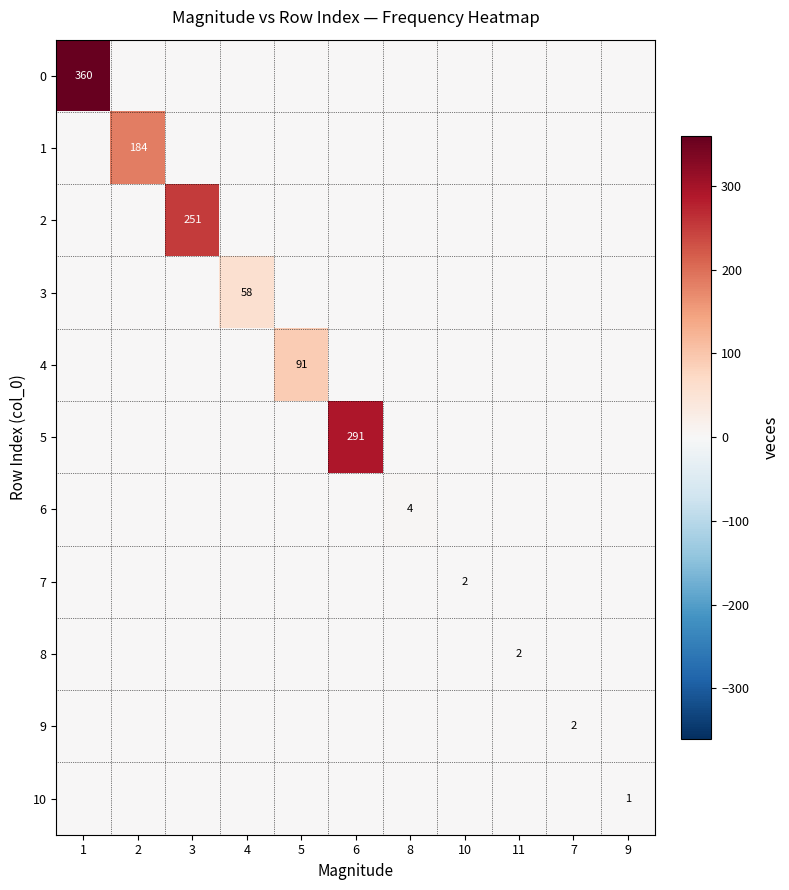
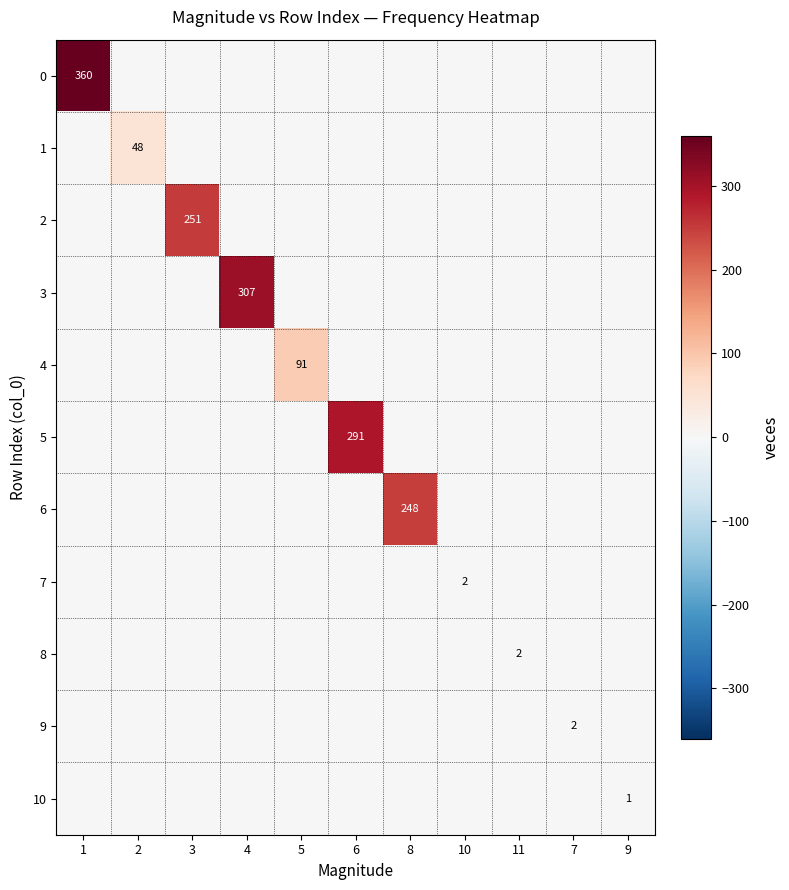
1, 2: 184 -> 48
3, 4: 58 -> 307
6, 8: 4 -> 248
